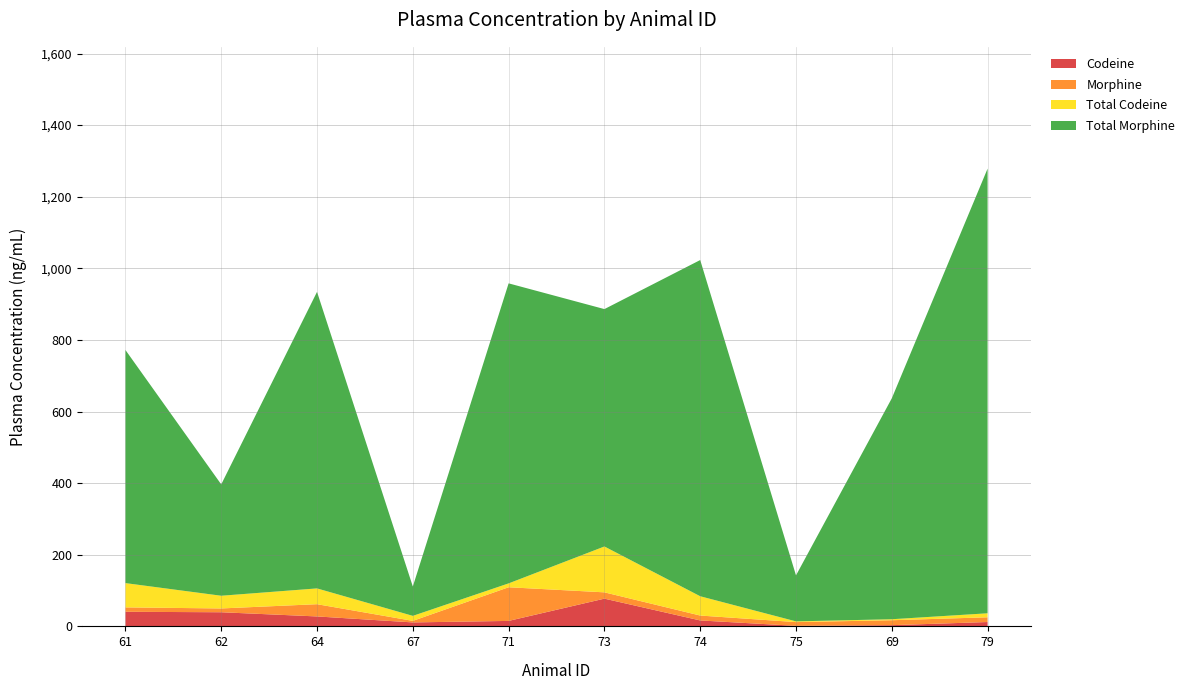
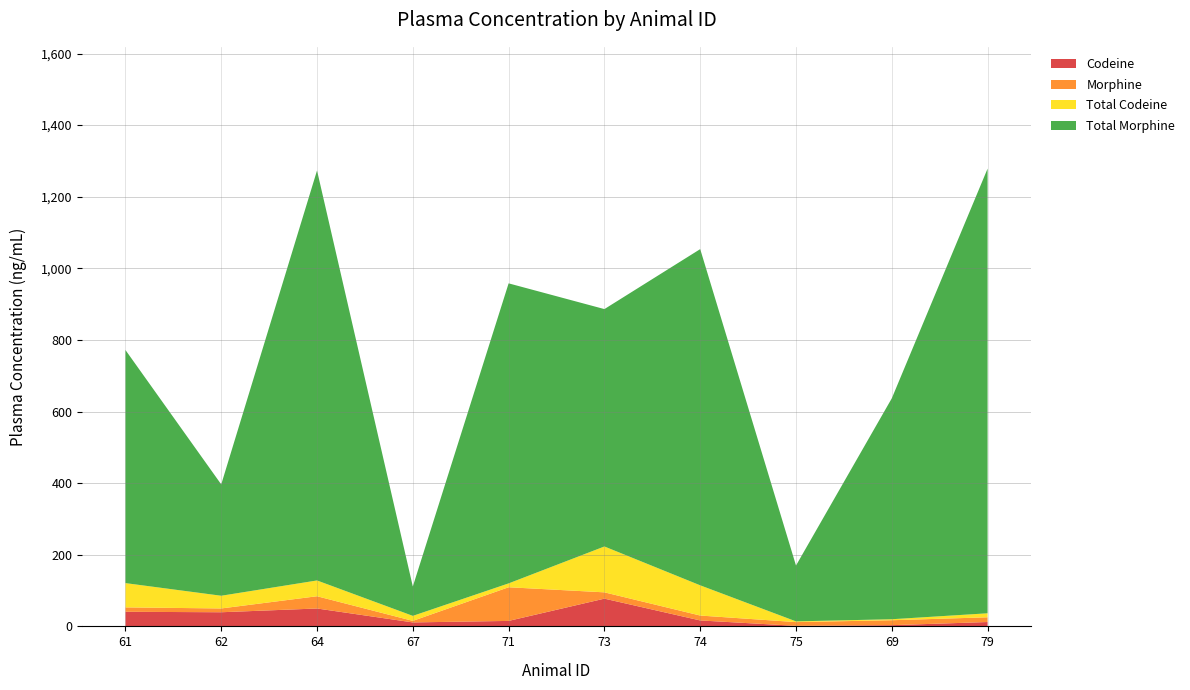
Codeine, 64: 30 -> 50
Total Morphine, 64: 830 -> 1,150
Total Codeine, 74: 50 -> 80
Total Morphine, 75: 130 -> 160
